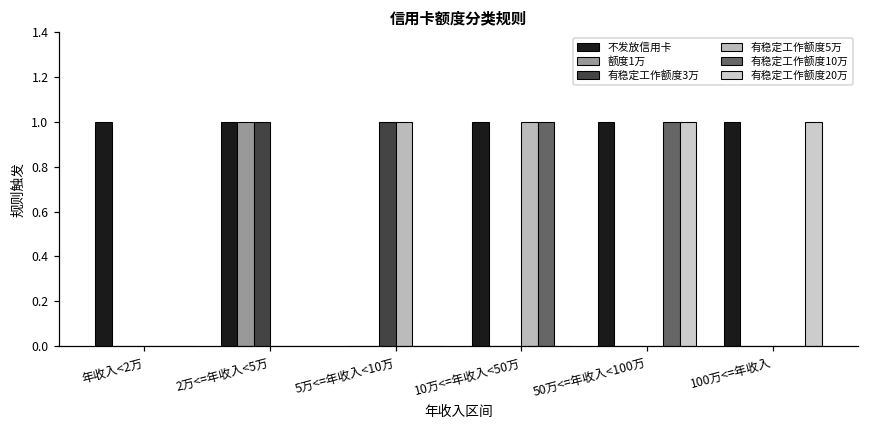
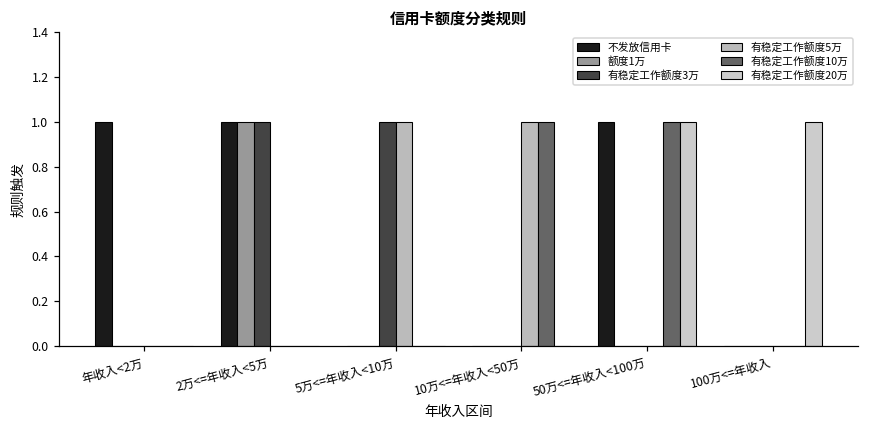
不发放信用卡, 10万<=年收入<50万: 1 -> 0
不发放信用卡, 100万<=年收入: 1 -> 0
